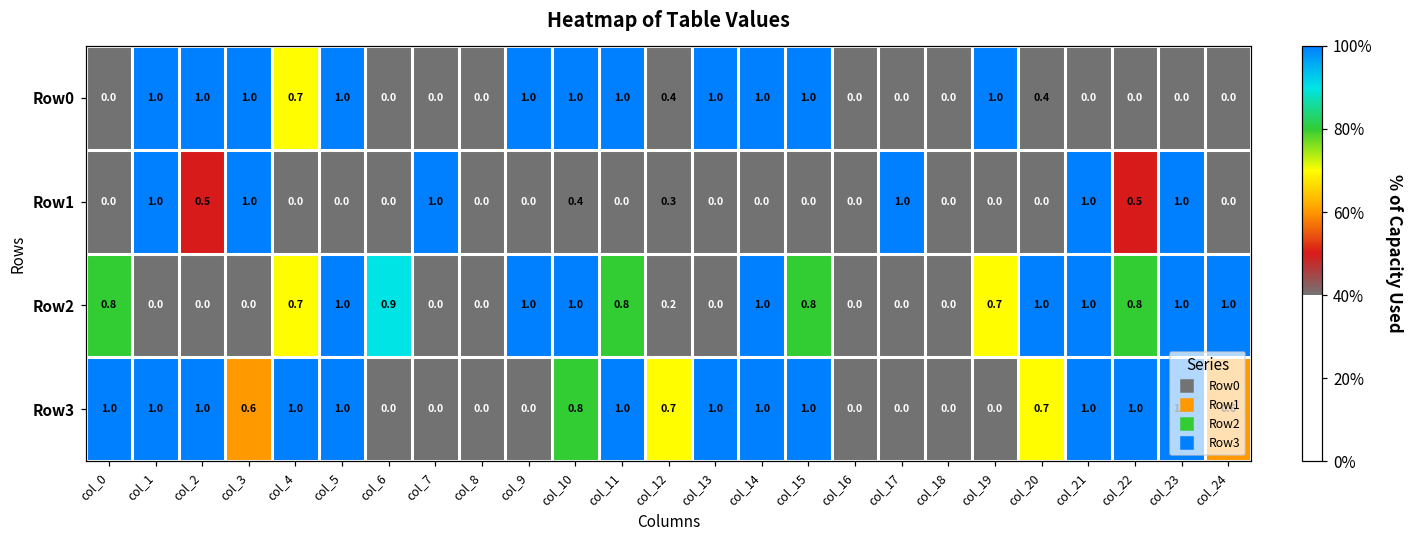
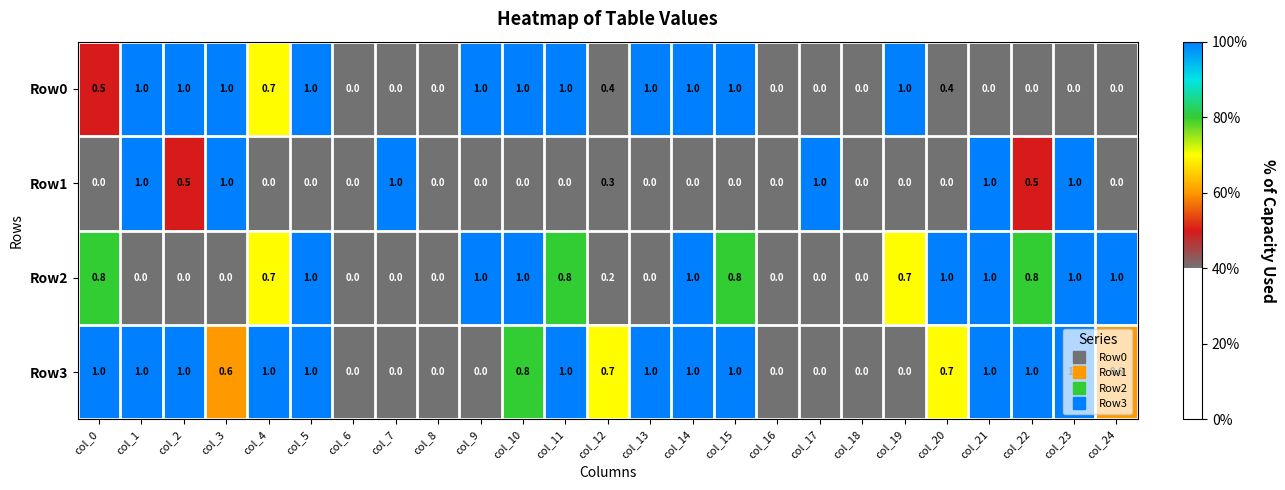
Row0, col_0: 0.0 -> 0.5
Row1, col_10: 0.4 -> 0.0
Row2, col_6: 0.9 -> 0.0
